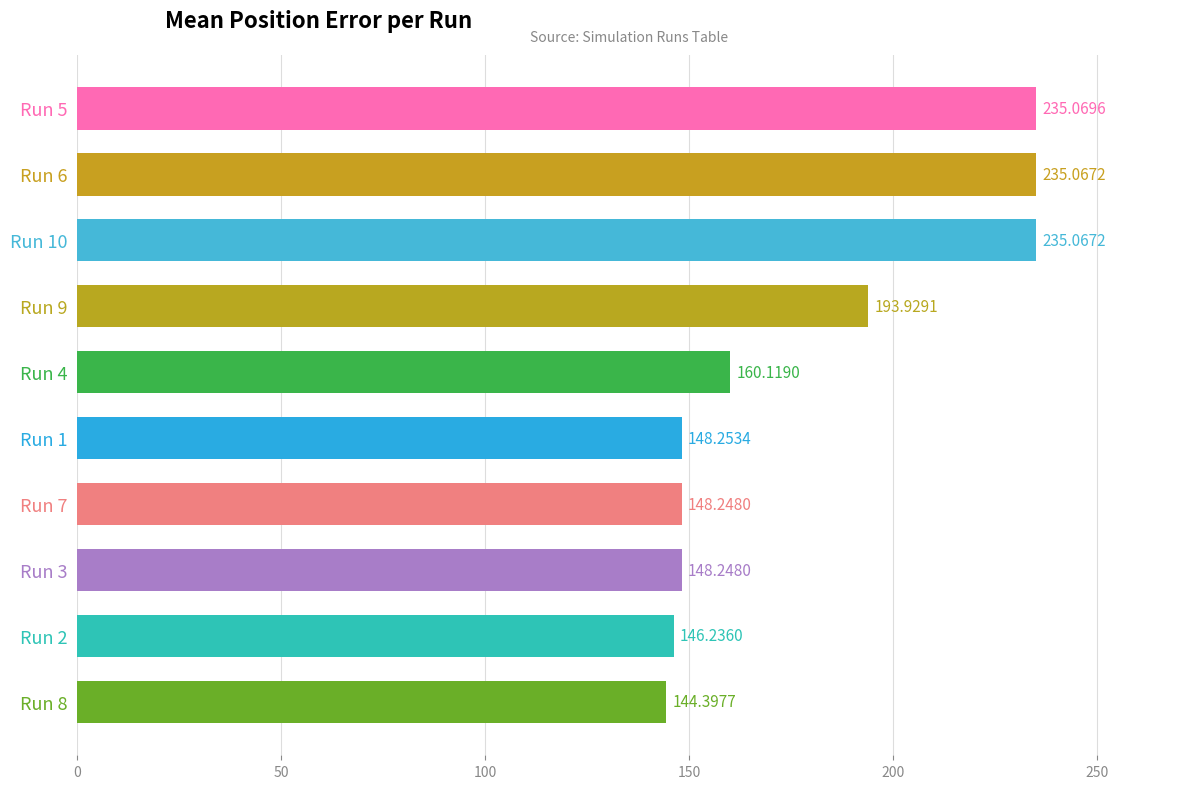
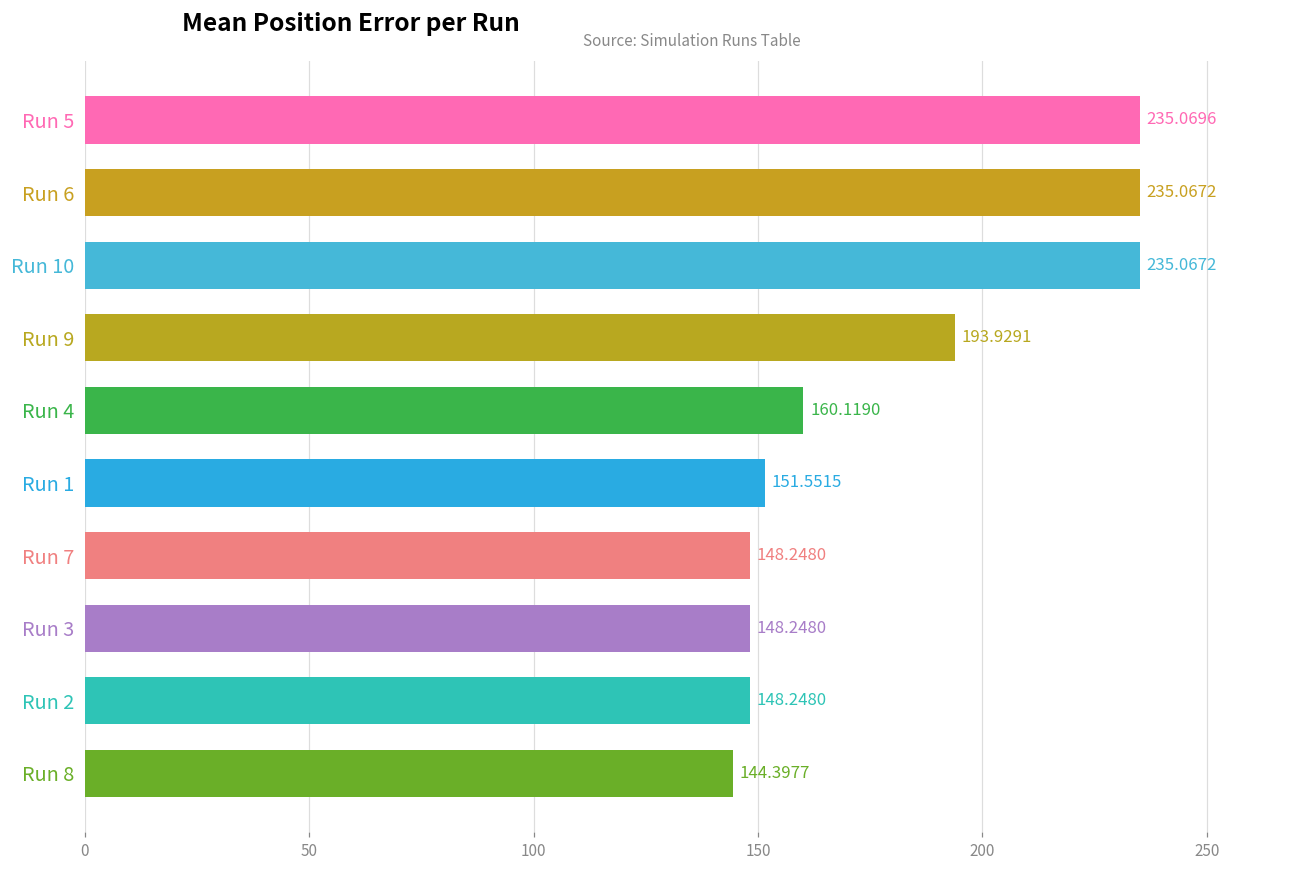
Run 1: 148.2534 -> 151.5515
Run 2: 146.2360 -> 148.2480
